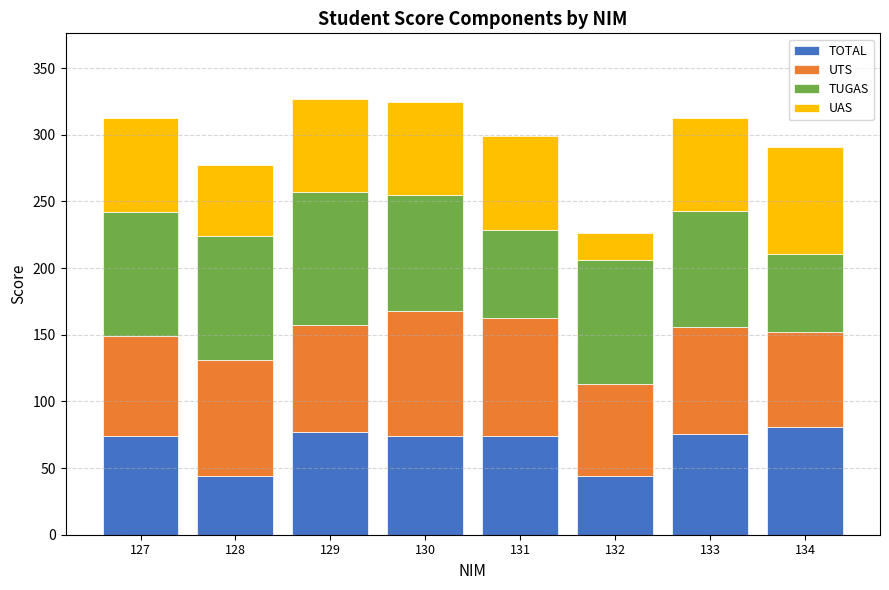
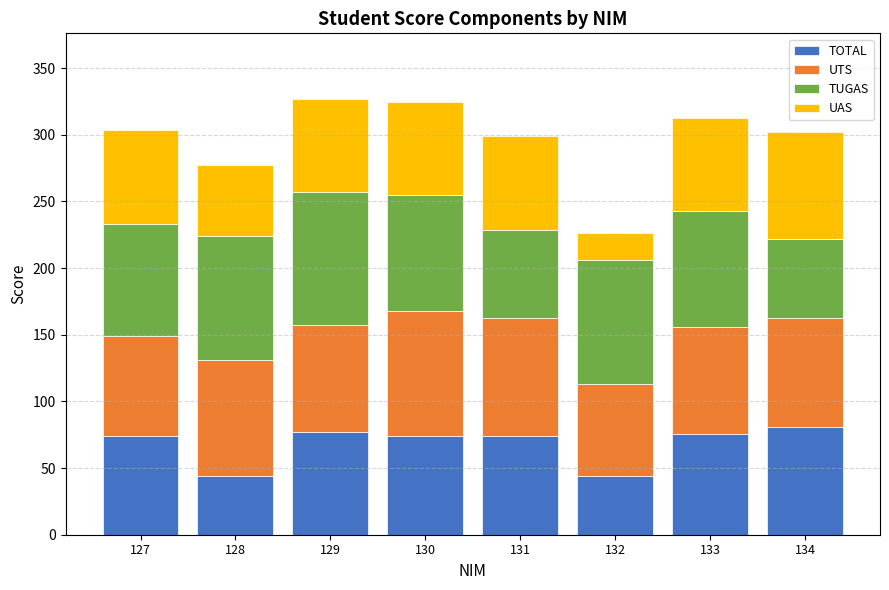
TUGAS, 127: 93 -> 84
UTS, 134: 71 -> 82
